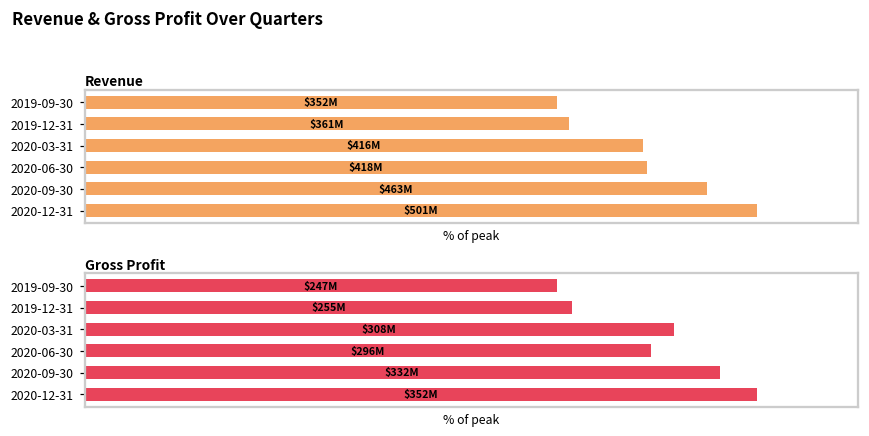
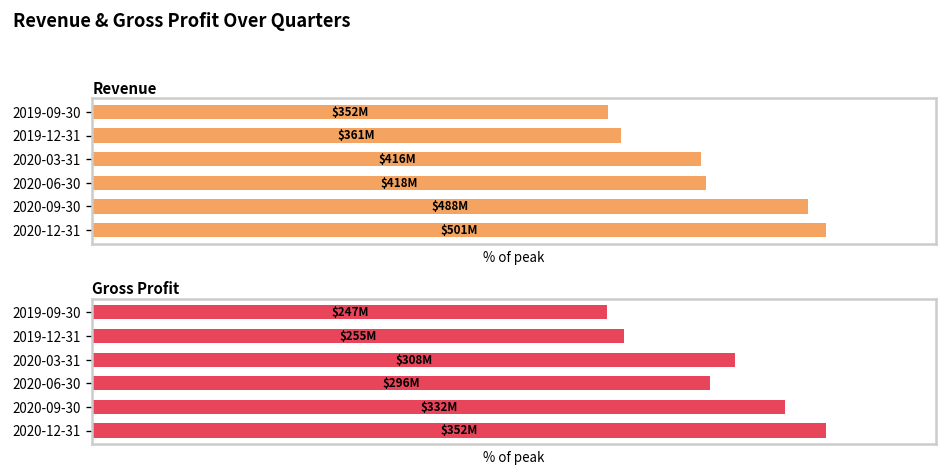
Revenue, 2020-09-30: $463M -> $488M
